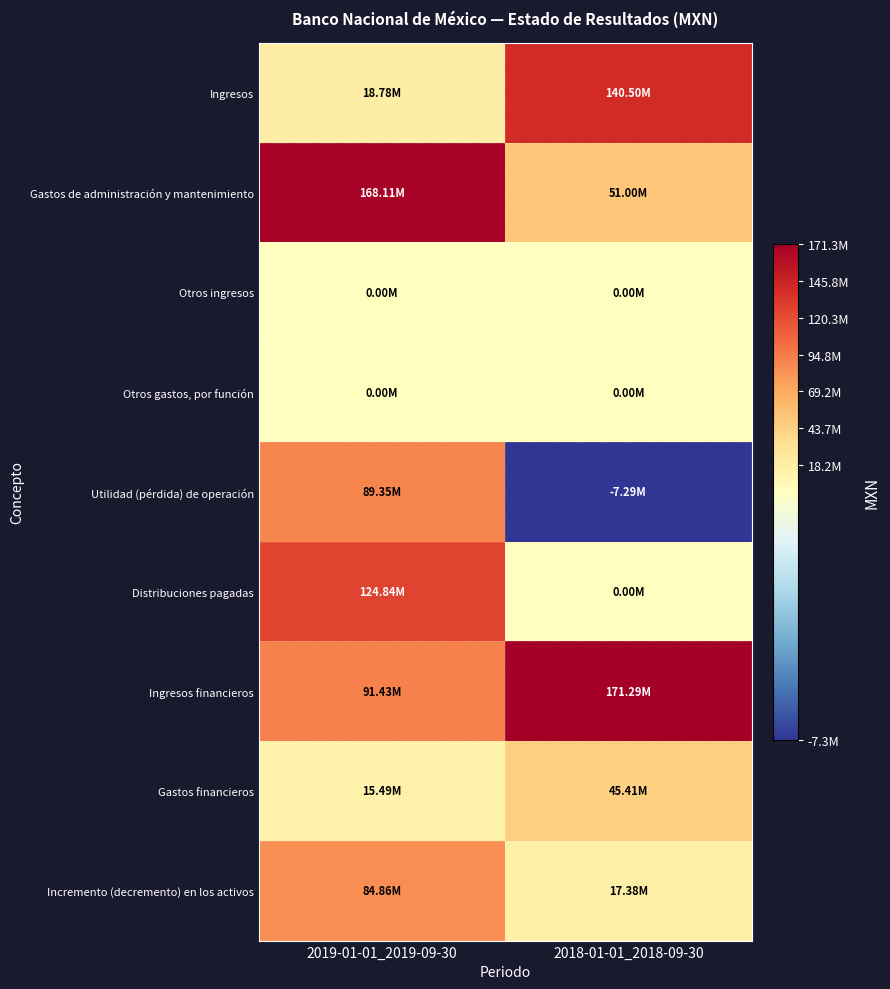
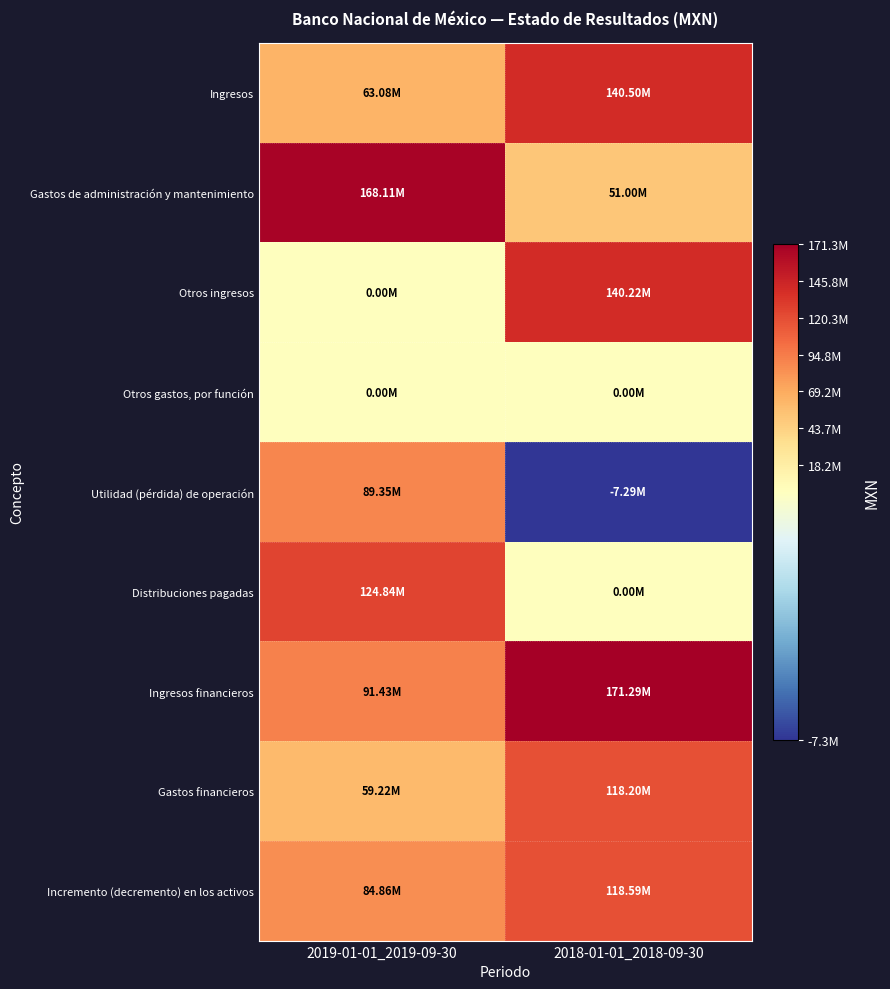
Ingresos, 2019-01-01_2019-09-30: 18.78M -> 63.08M
Otros ingresos, 2018-01-01_2018-09-30: 0.00M -> 140.22M
Gastos financieros, 2019-01-01_2019-09-30: 15.49M -> 59.22M
Gastos financieros, 2018-01-01_2018-09-30: 45.41M -> 118.20M
Incremento (decremento) en los activos, 2018-01-01_2018-09-30: 17.38M -> 118.59M
